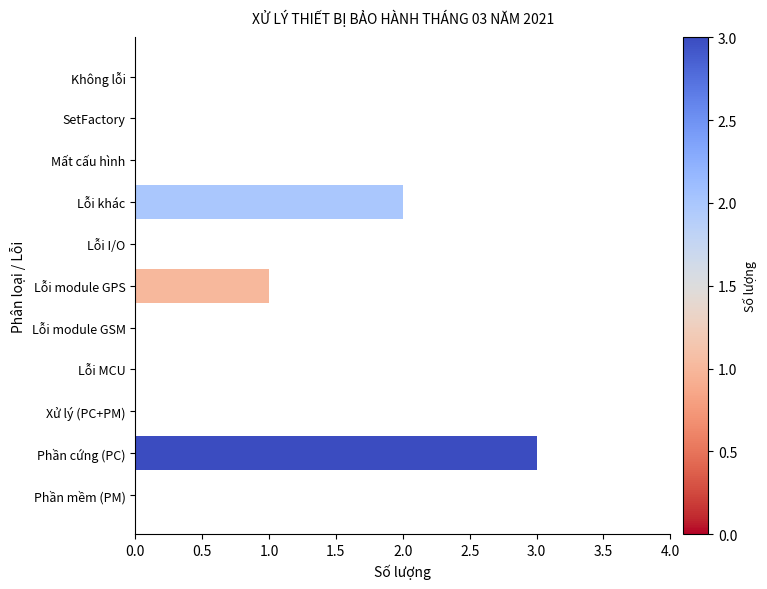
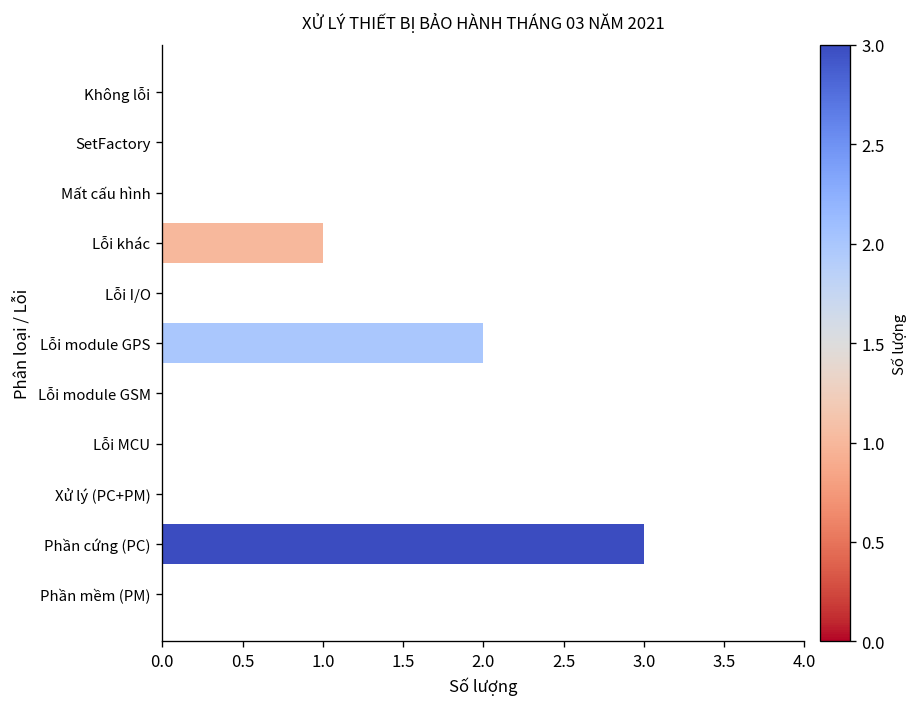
Lỗi khác: 2 -> 1
Lỗi module GPS: 1 -> 2
